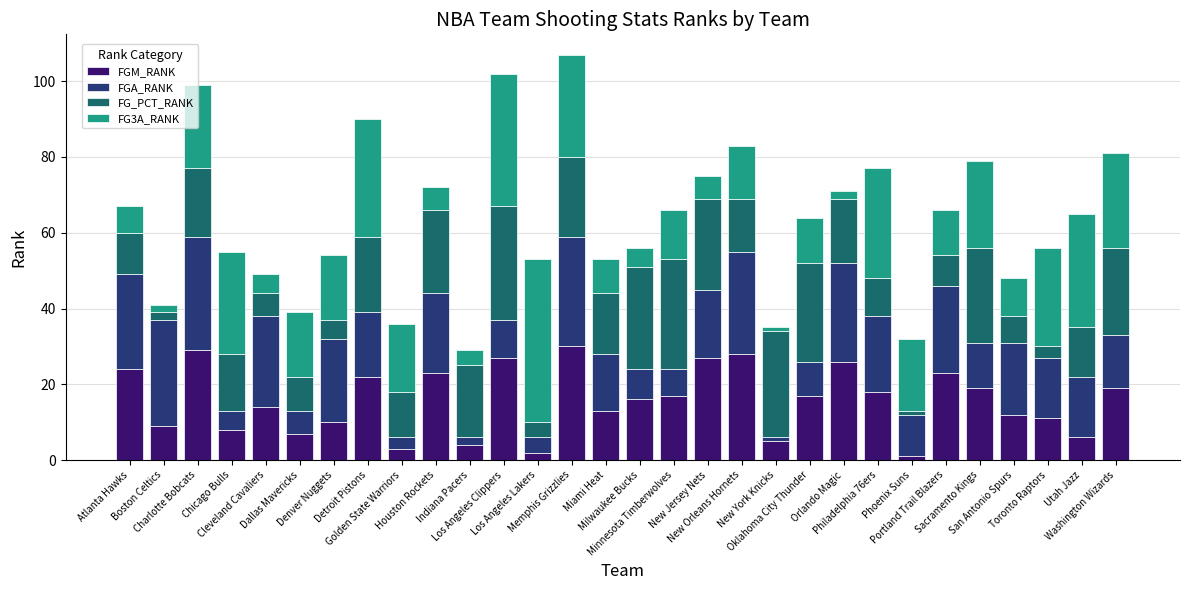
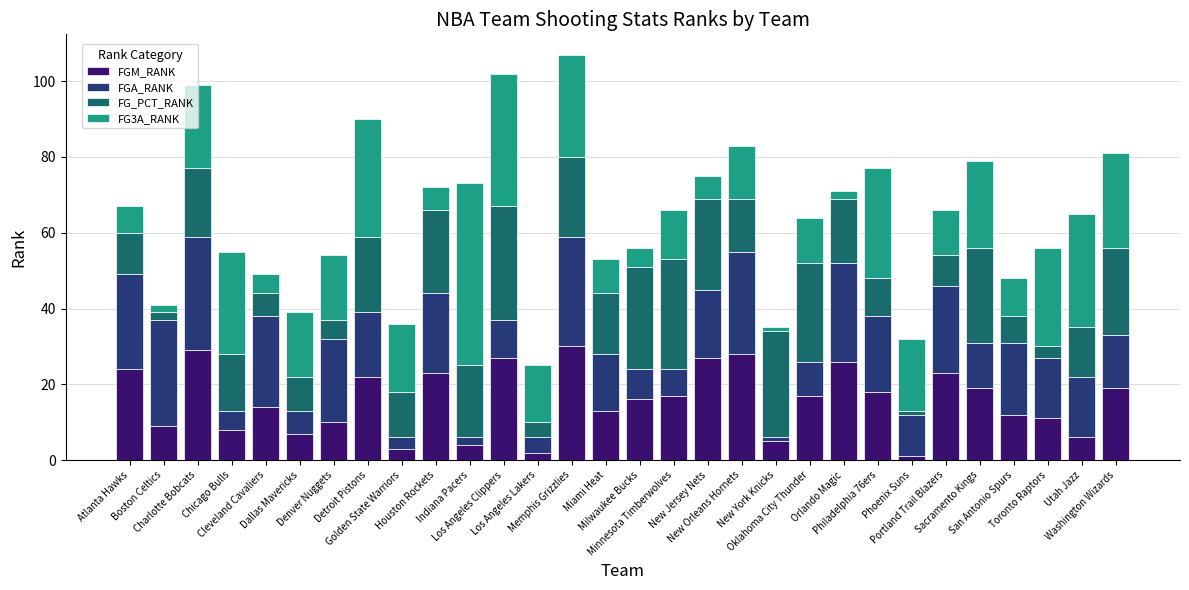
FG3A_RANK, Indiana Pacers: 4 -> 48
FG3A_RANK, Los Angeles Lakers: 43 -> 15
